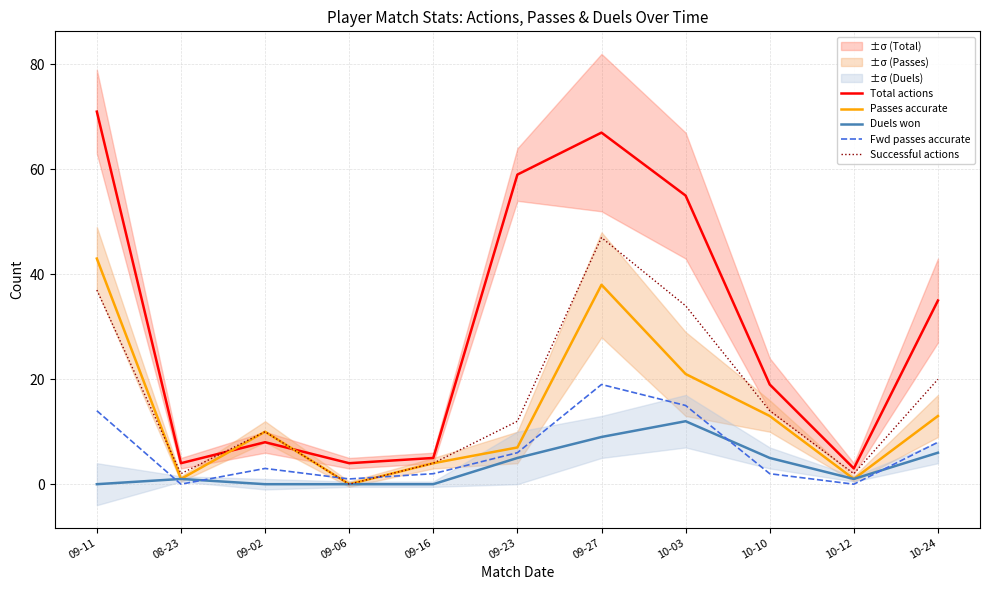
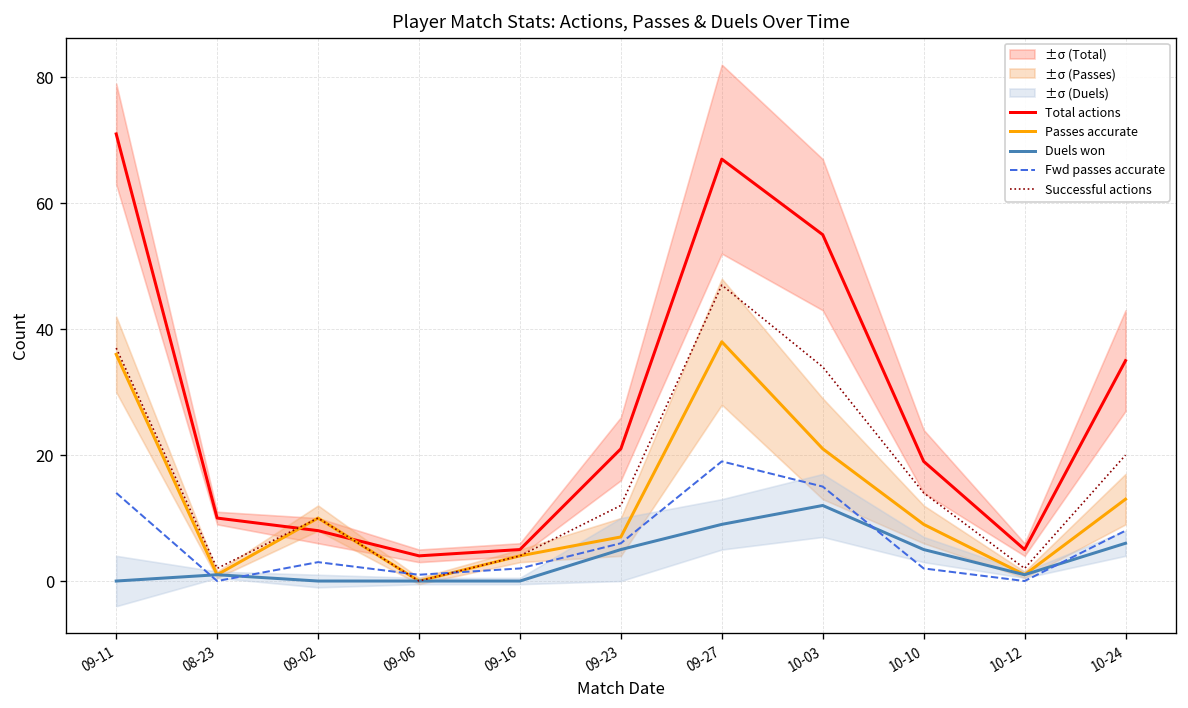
Passes accurate, 09-11: 43 -> 36
Total actions, 08-23: 4 -> 10
Total actions, 09-23: 59 -> 21
Passes accurate, 10-10: 13 -> 9
Total actions, 10-12: 3 -> 5
